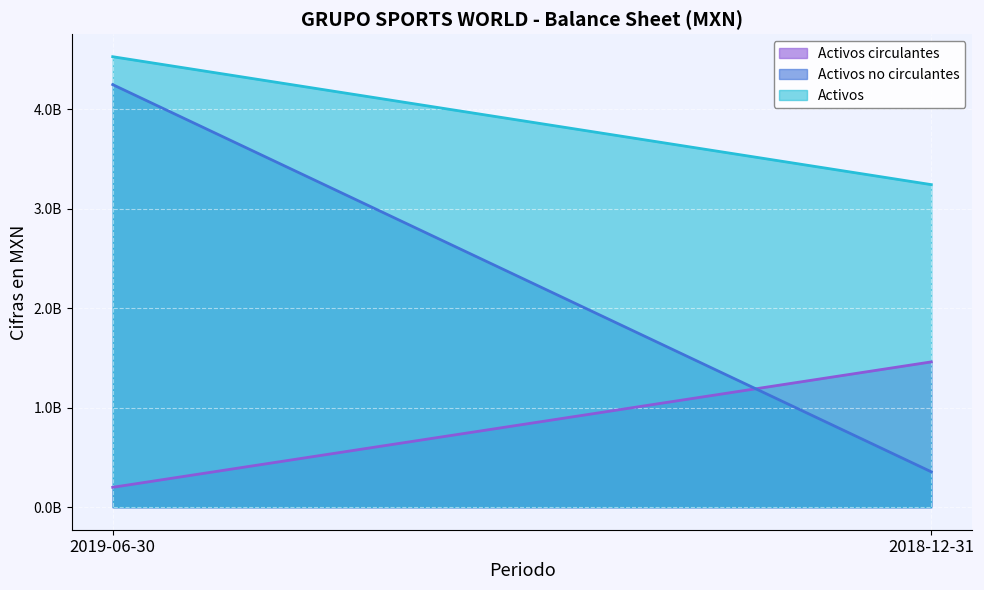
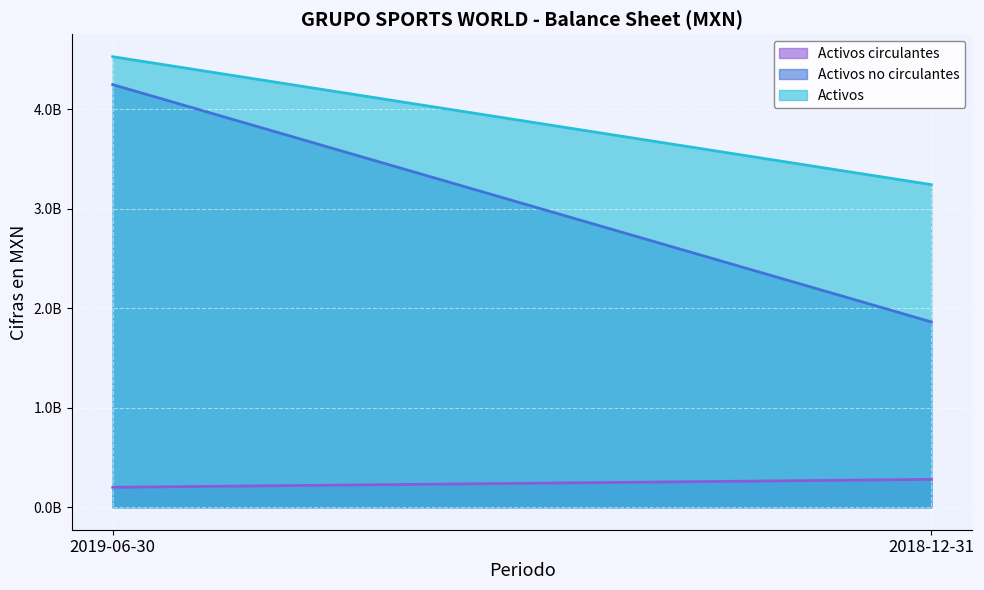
Activos circulantes, 2018-12-31: 1500000000 -> 300000000
Activos no circulantes, 2018-12-31: 400000000 -> 1900000000
